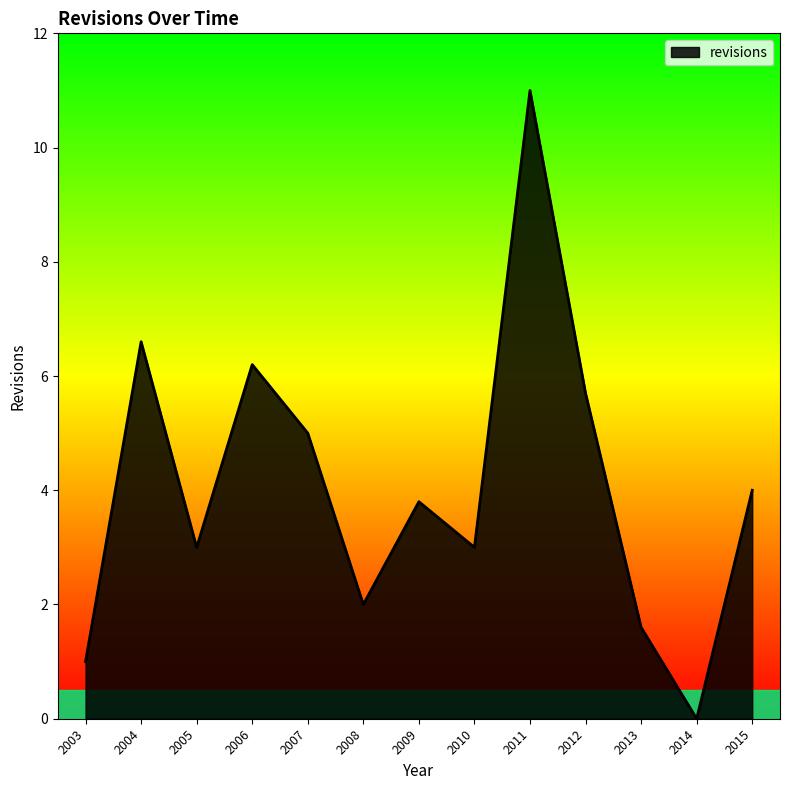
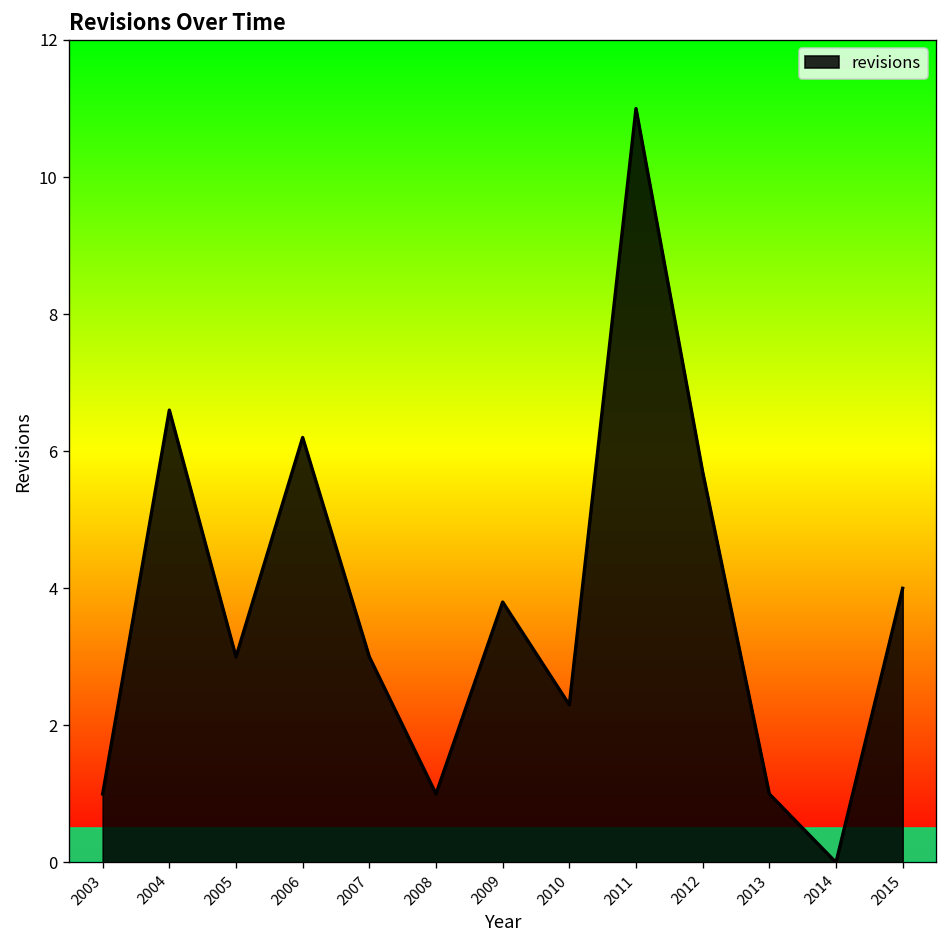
2007: 5 -> 3
2008: 2 -> 1
2010: 3.0 -> 2.3
2013: 1.6 -> 1.0
